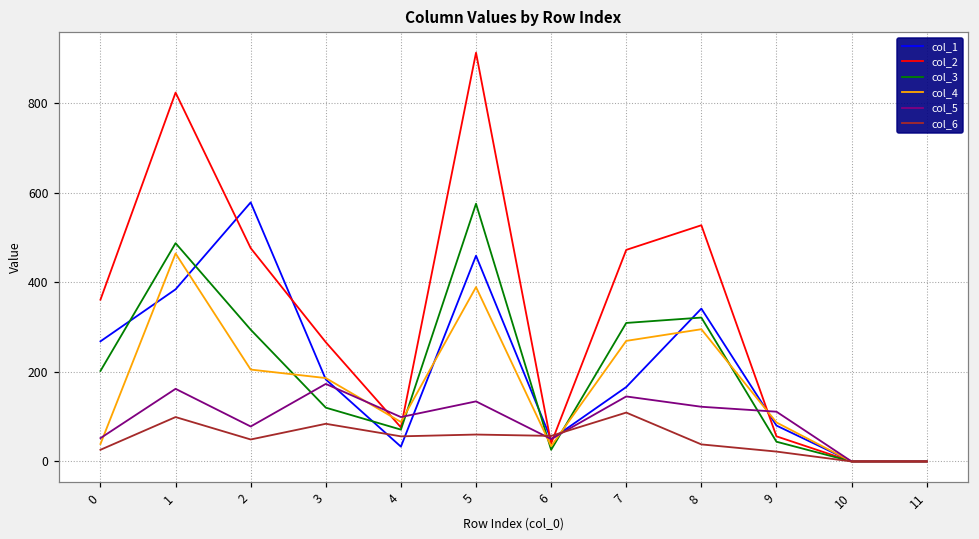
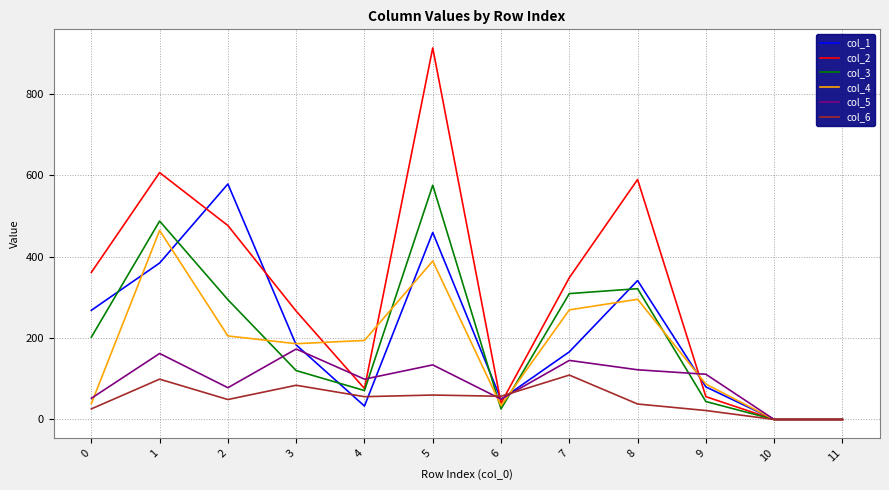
col_2, 1: 820 -> 610
col_4, 4: 90 -> 190
col_2, 7: 470 -> 350
col_2, 8: 530 -> 590
